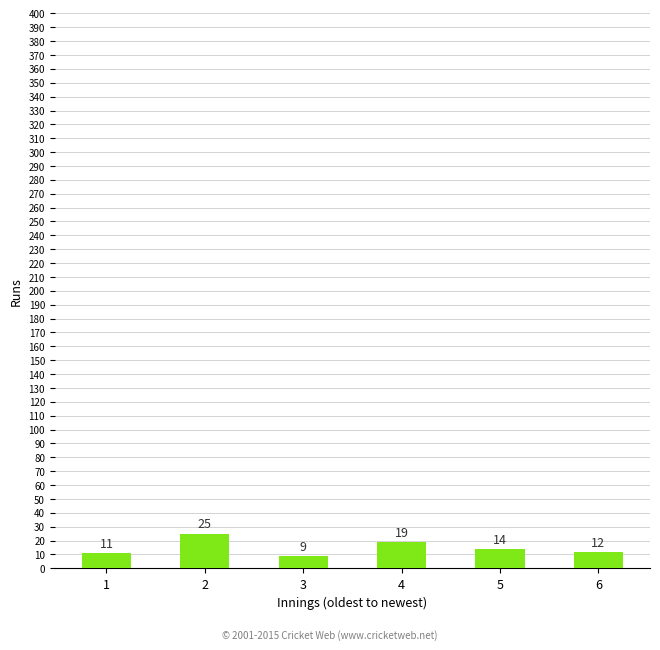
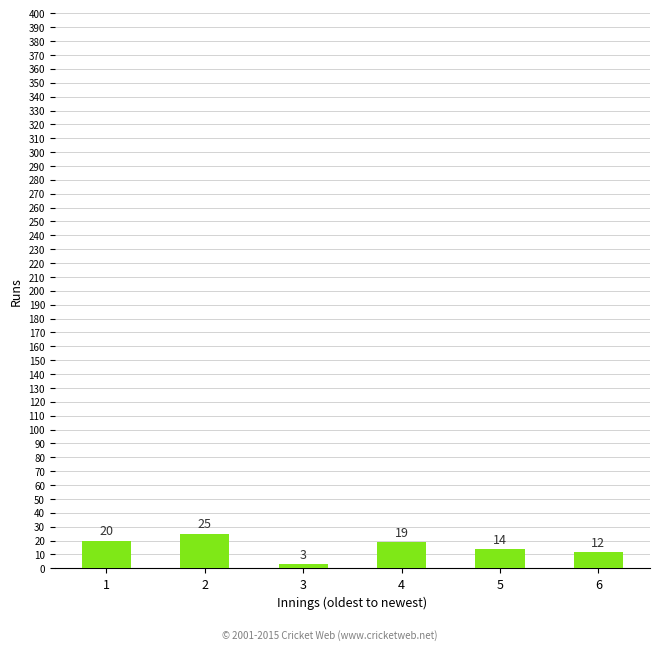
1: 11 -> 20
3: 9 -> 3
